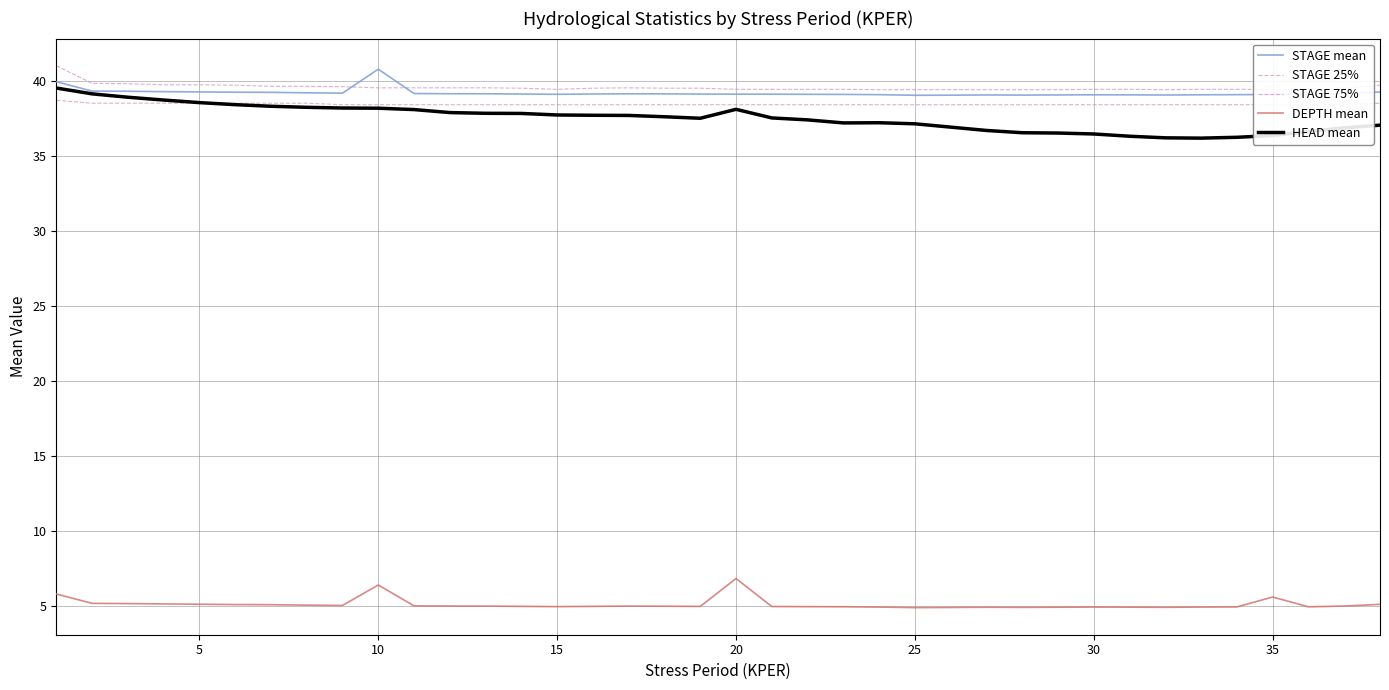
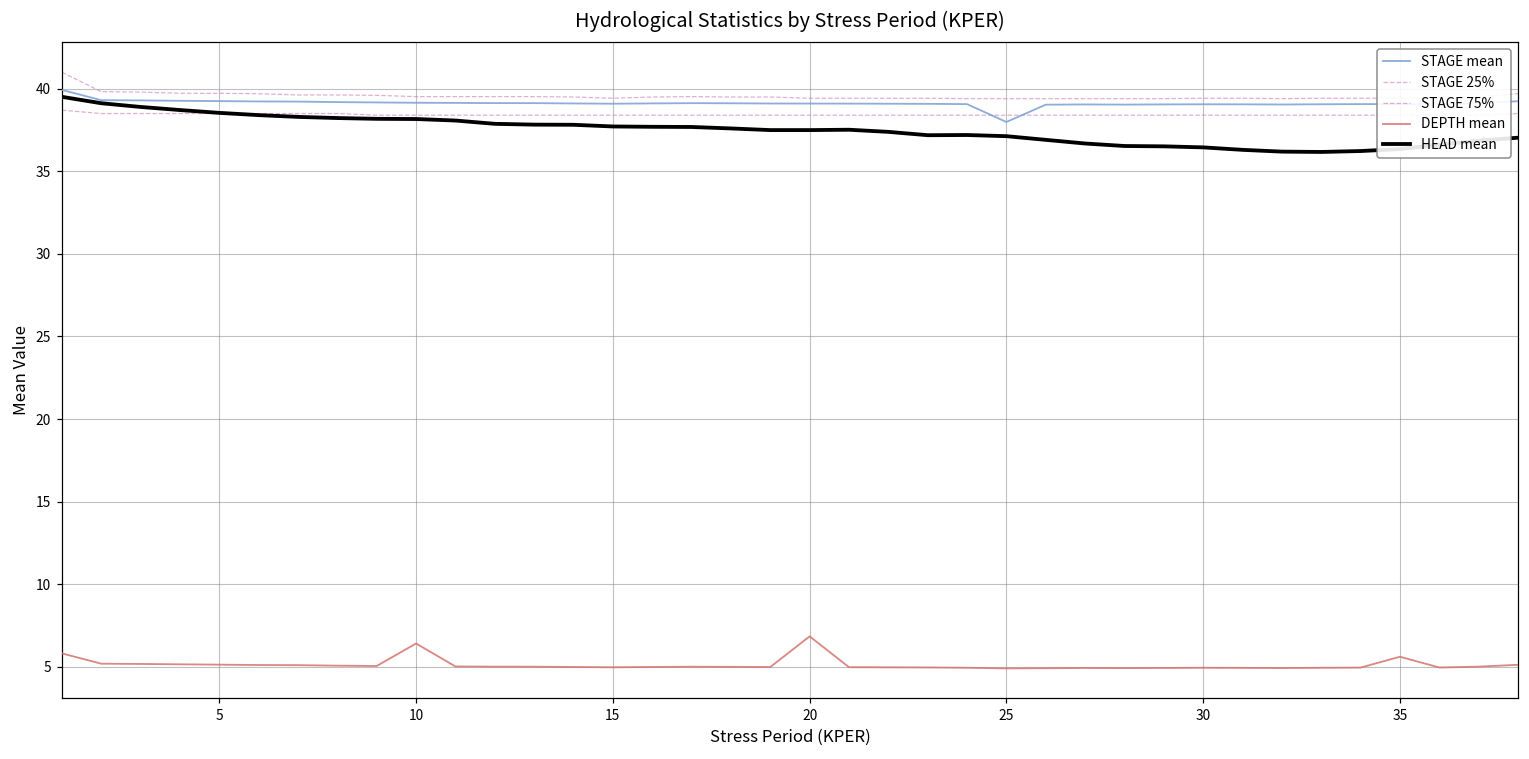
STAGE mean, 10: 40.8 -> 39.2
HEAD mean, 20: 38.1 -> 37.5
STAGE mean, 25: 39.0 -> 38.0
